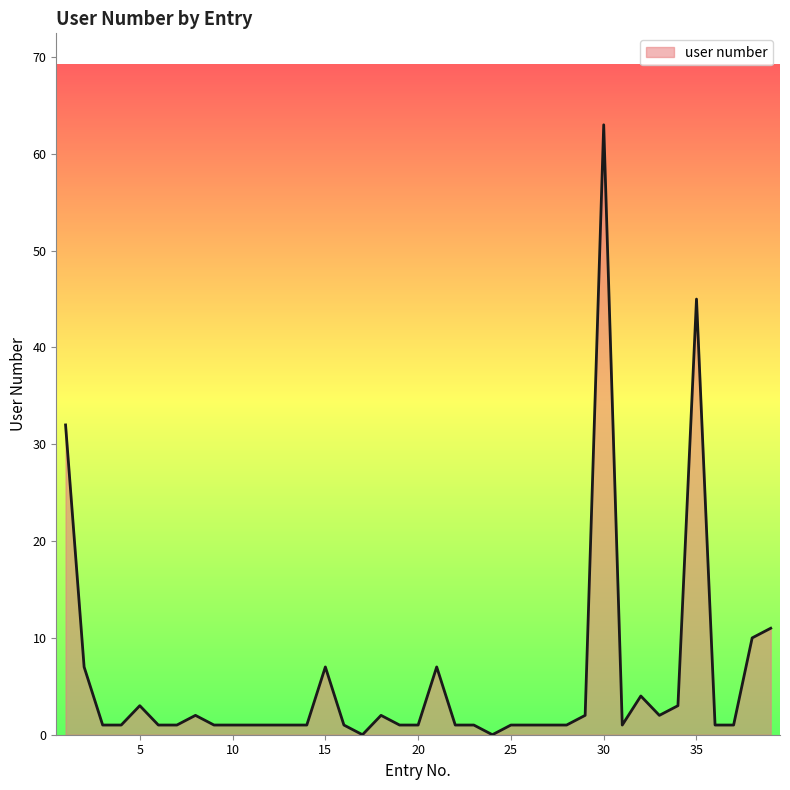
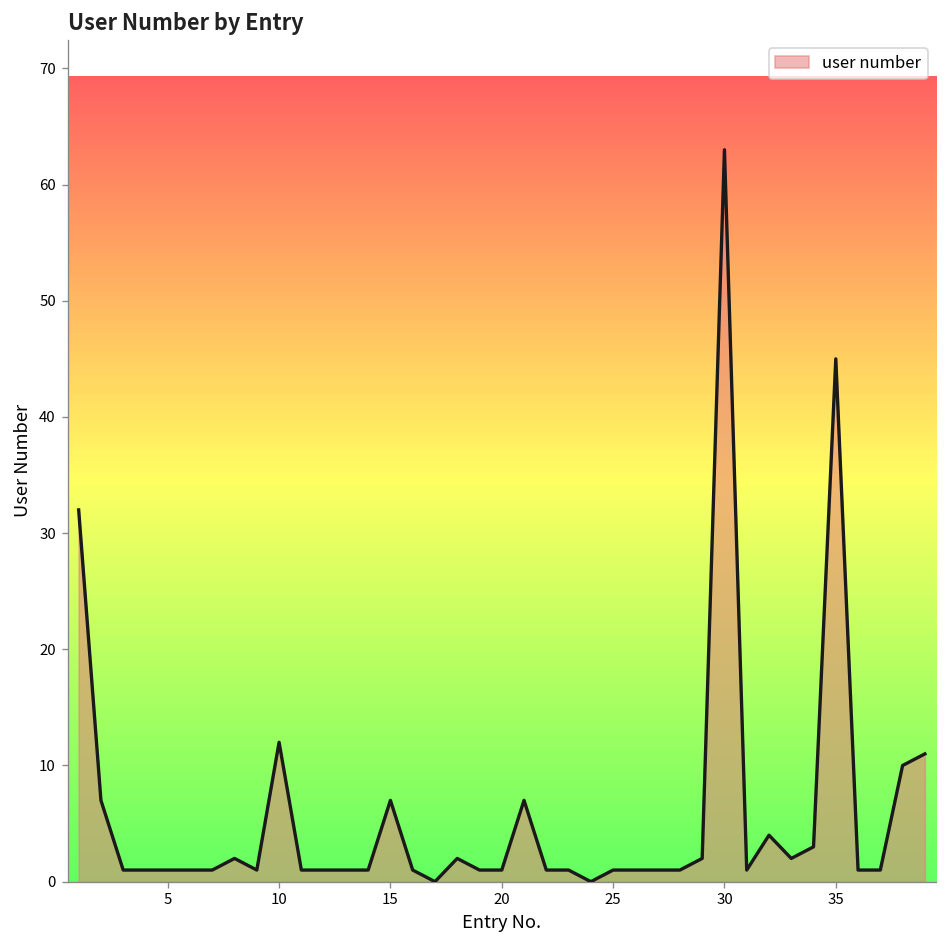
5: 3 -> 1
10: 1 -> 12
